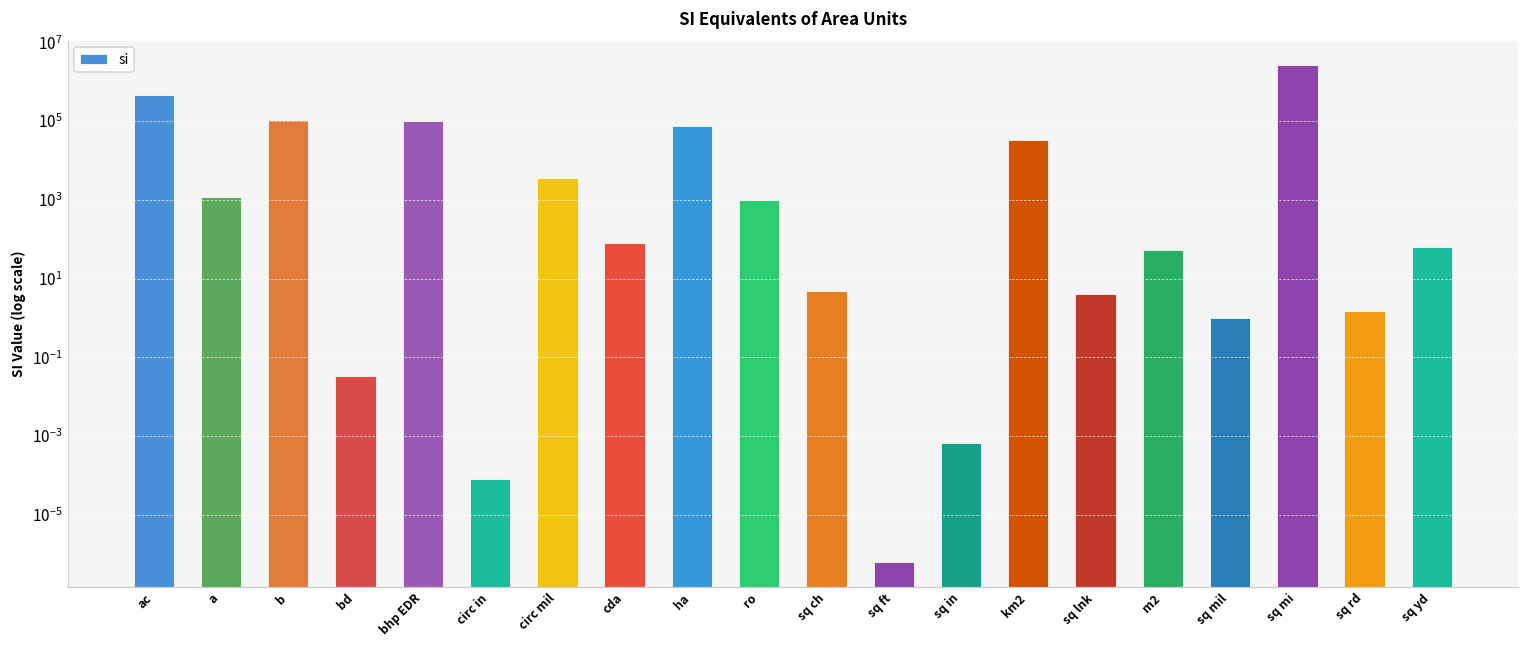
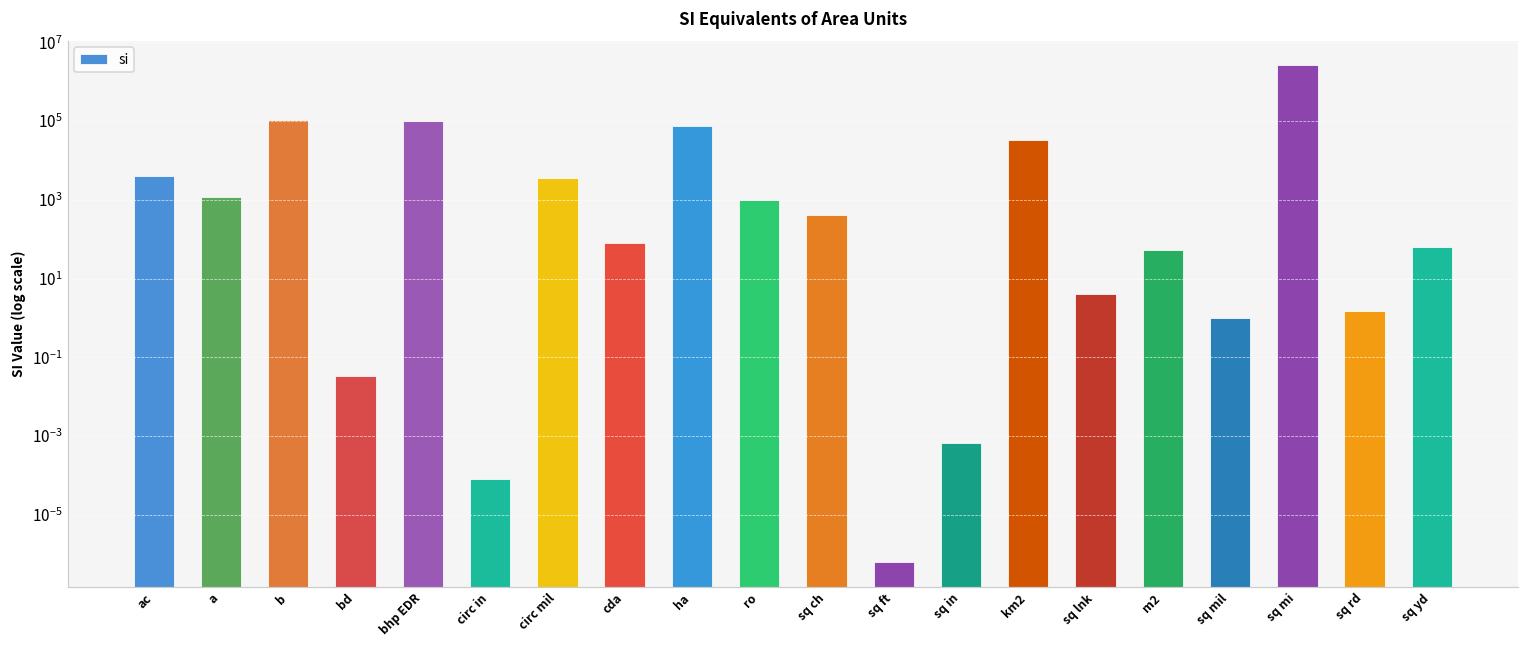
ac: 500000 -> 4000
sq ch: 5 -> 400
